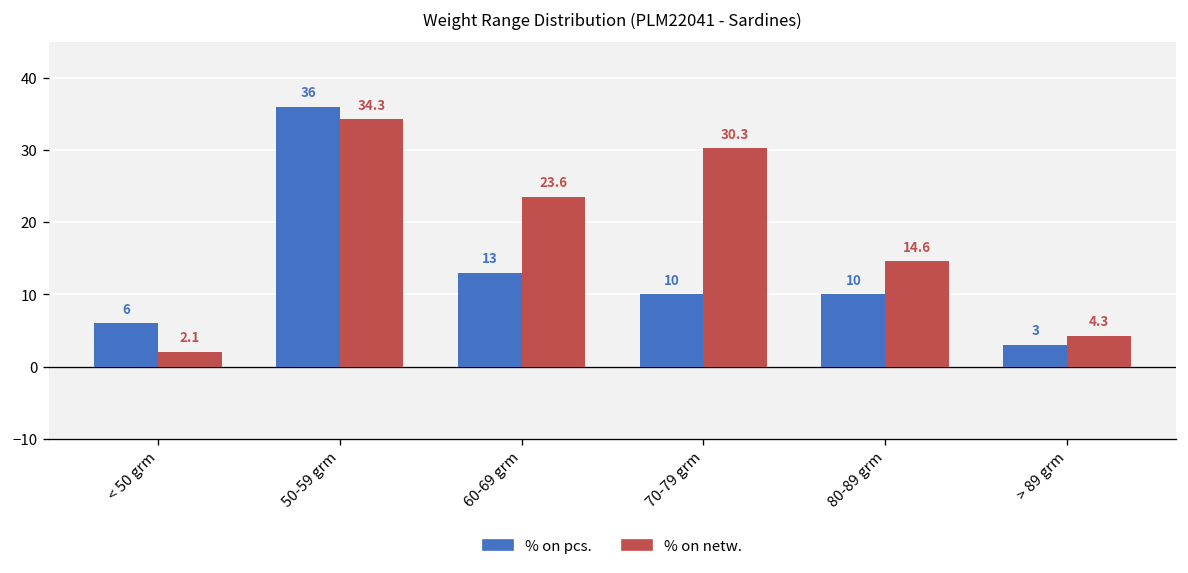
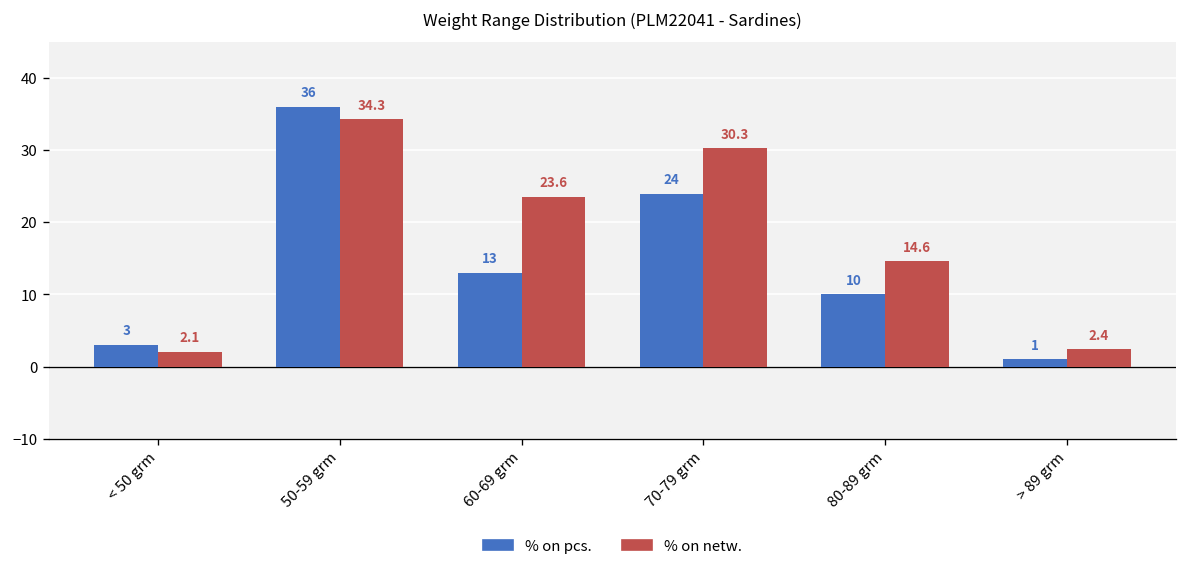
% on pcs., < 50 grm: 6 -> 3
% on pcs., 70-79 grm: 10 -> 24
% on pcs., > 89 grm: 3 -> 1
% on netw., > 89 grm: 4.3 -> 2.4
